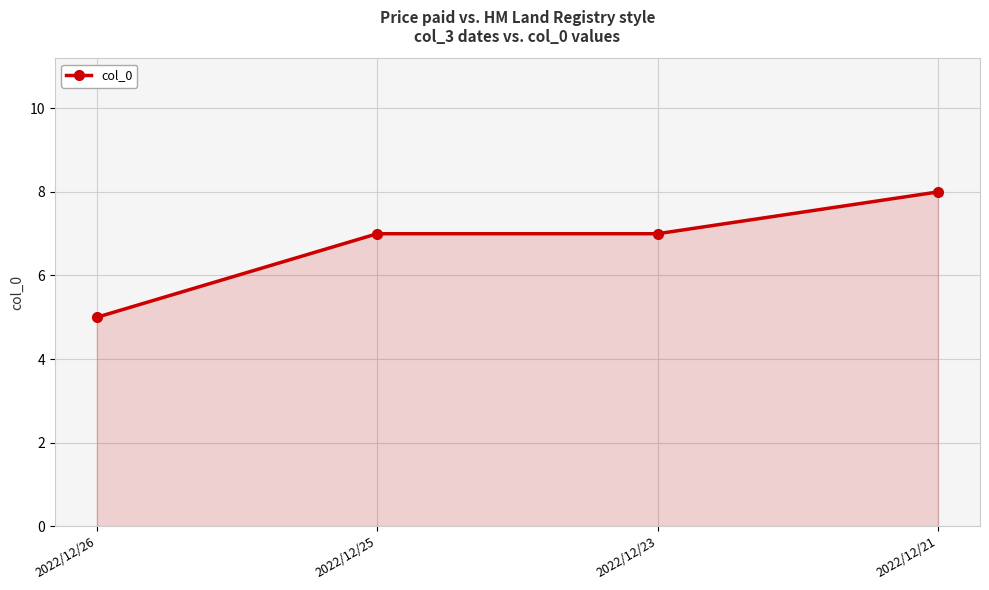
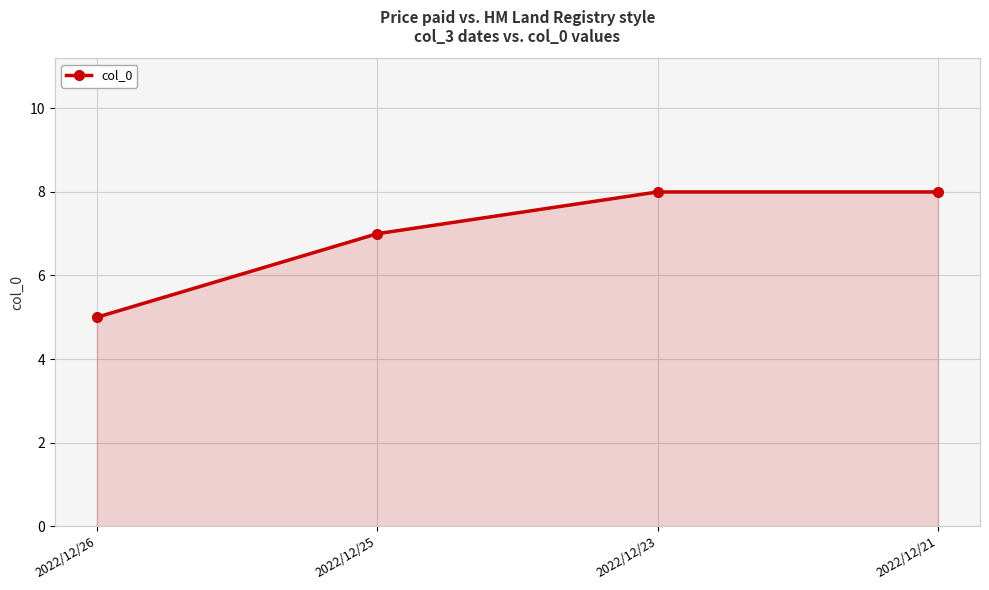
2022/12/23: 7 -> 8
